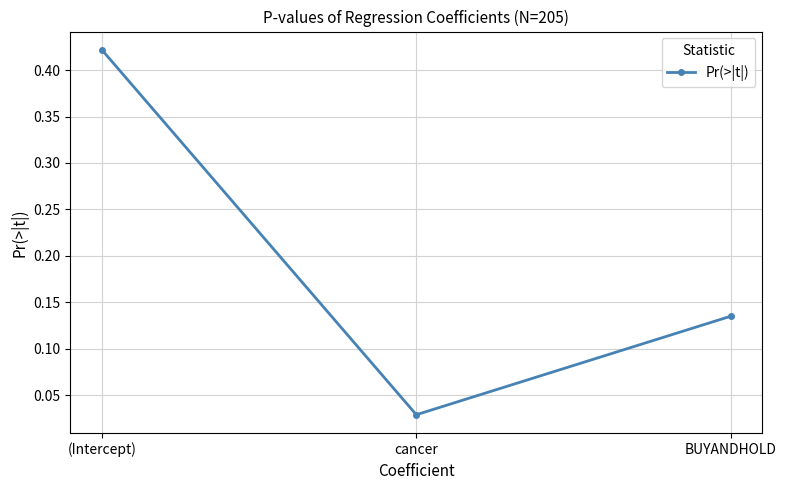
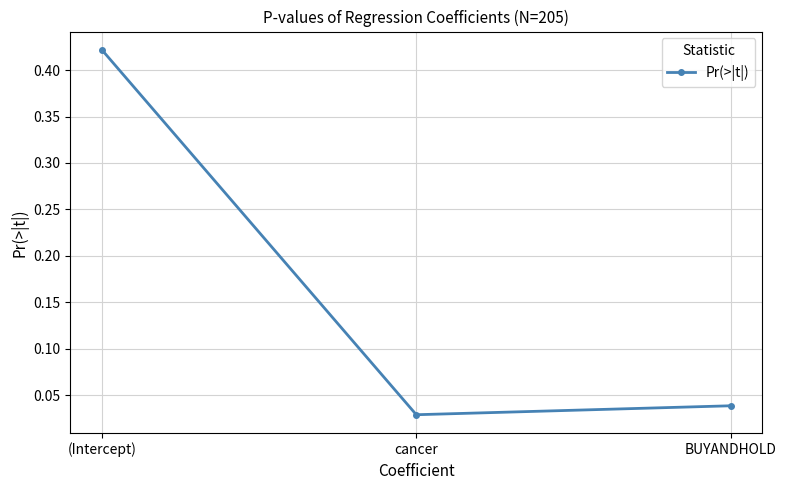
BUYANDHOLD: 0.13 -> 0.04
